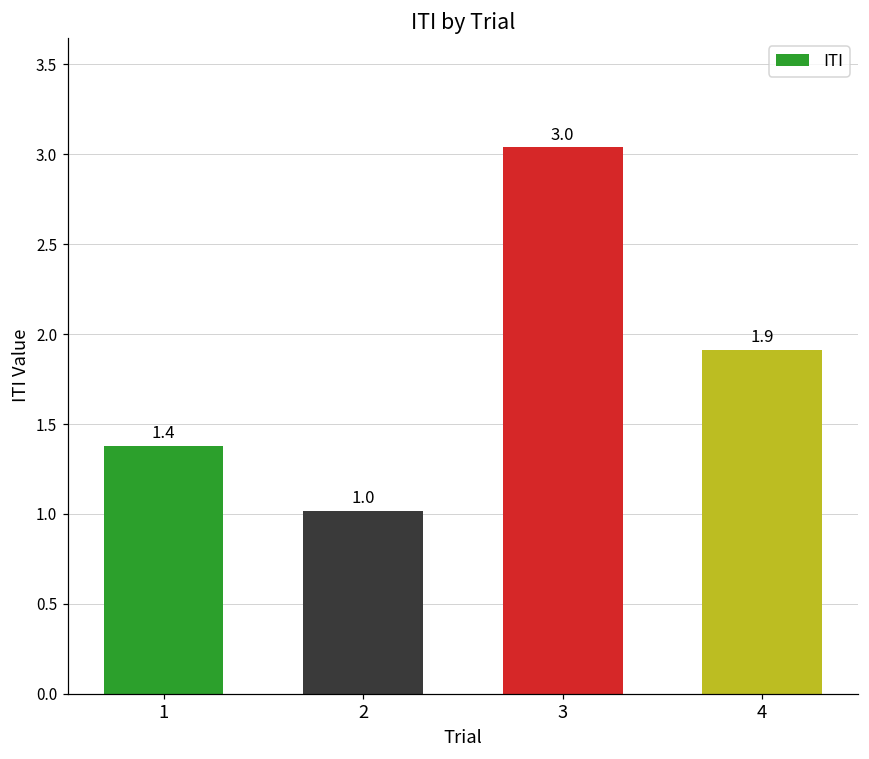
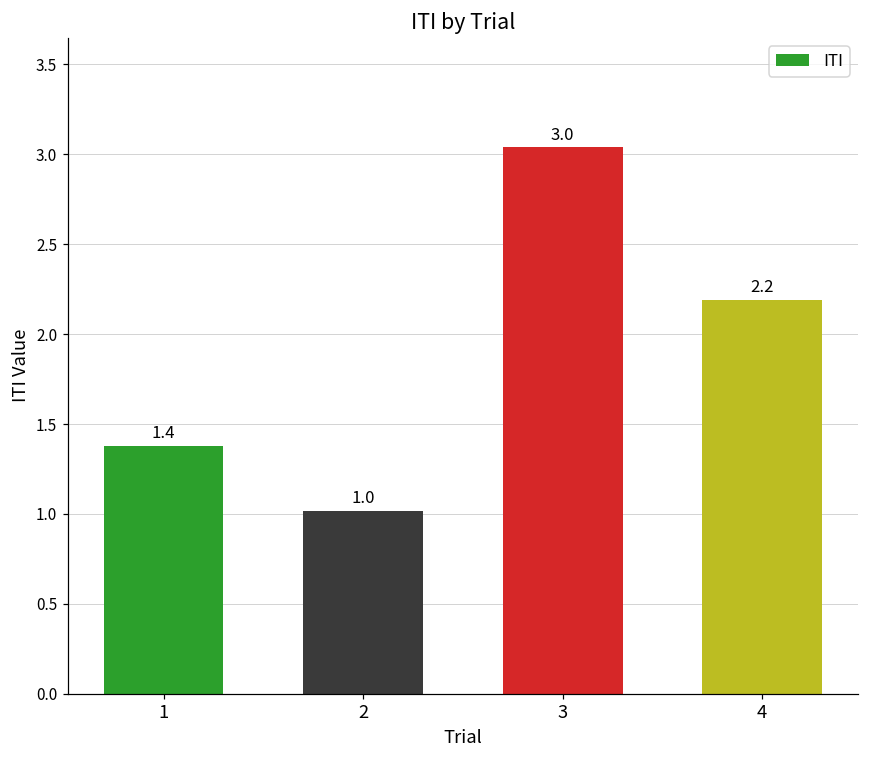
4: 1.9 -> 2.2
